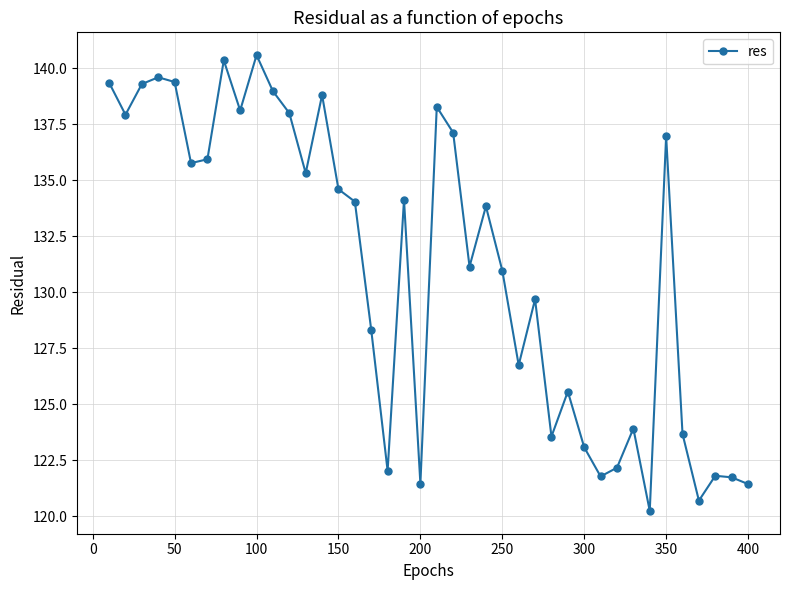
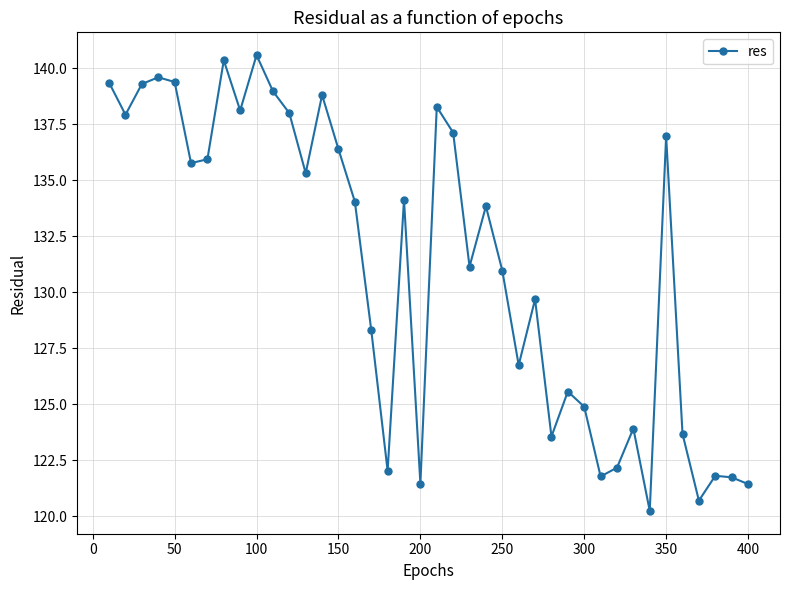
150: 134.6 -> 136.4
300: 123.1 -> 124.9
